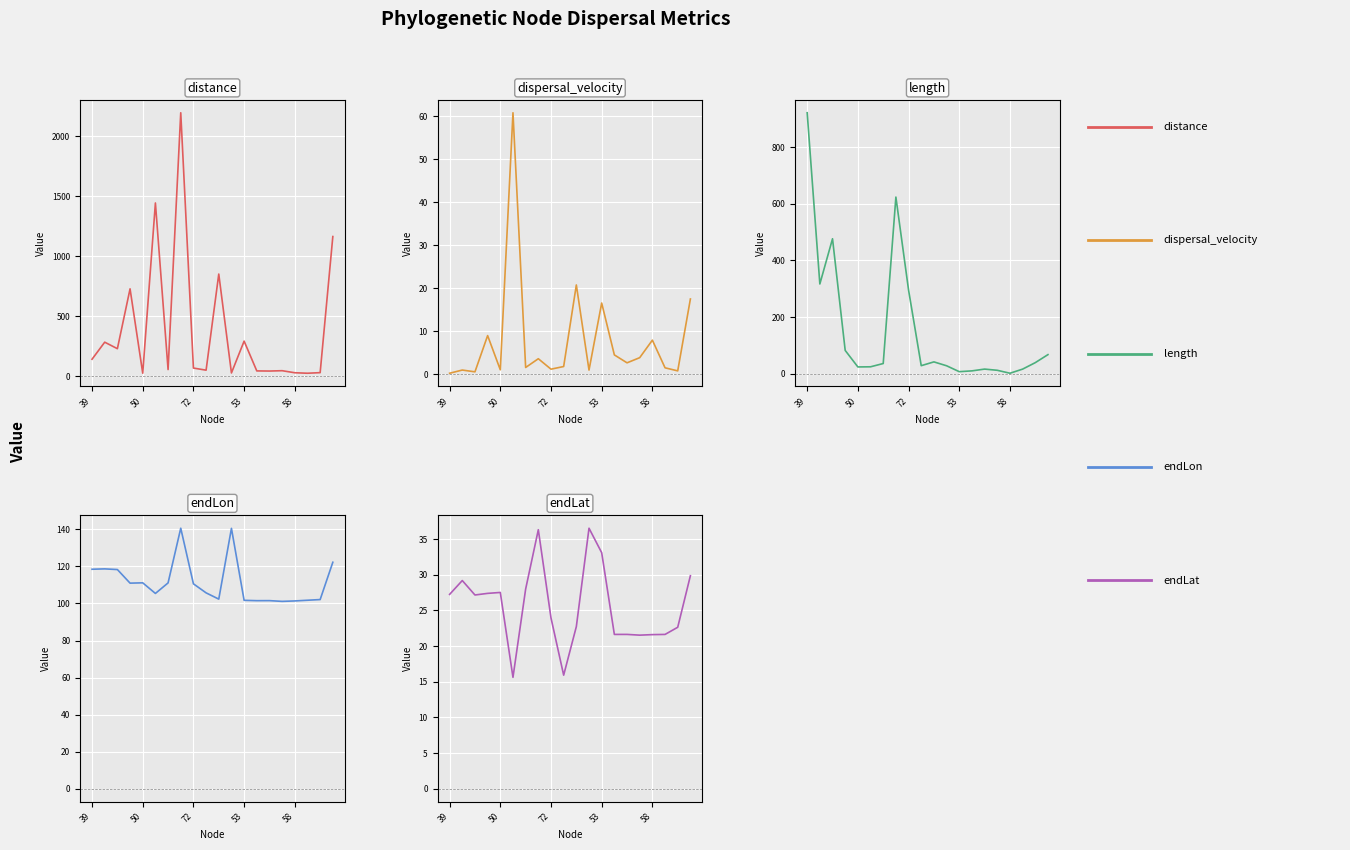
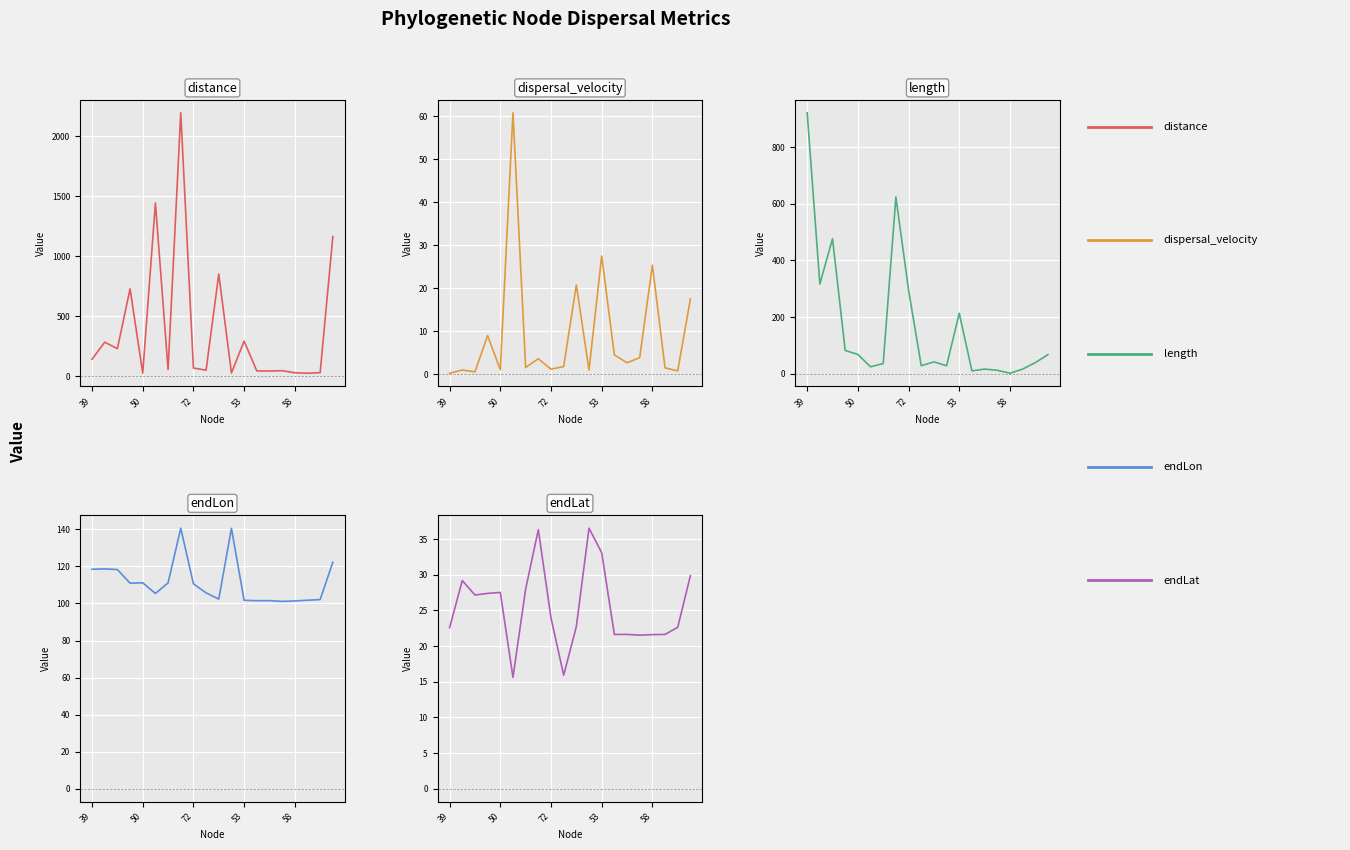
dispersal_velocity, 53: 16 -> 27
dispersal_velocity, 58: 8 -> 25
length, 50: 20 -> 70
length, 53: 10 -> 210
endLat, 39: 27 -> 23
